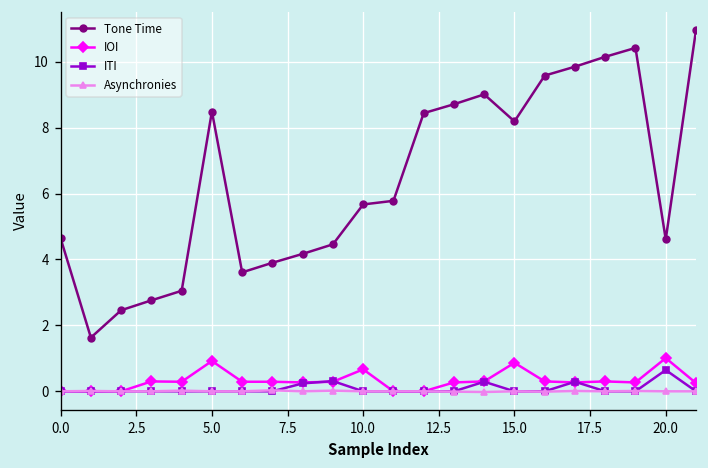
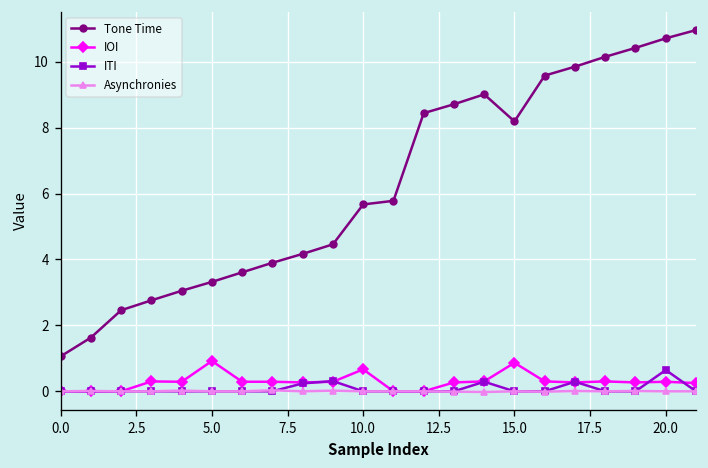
Tone Time, 0.0: 4.6 -> 1.1
Tone Time, 5.0: 8.5 -> 3.3
Tone Time, 20.0: 4.6 -> 10.7
IOI, 20.0: 1.0 -> 0.3
